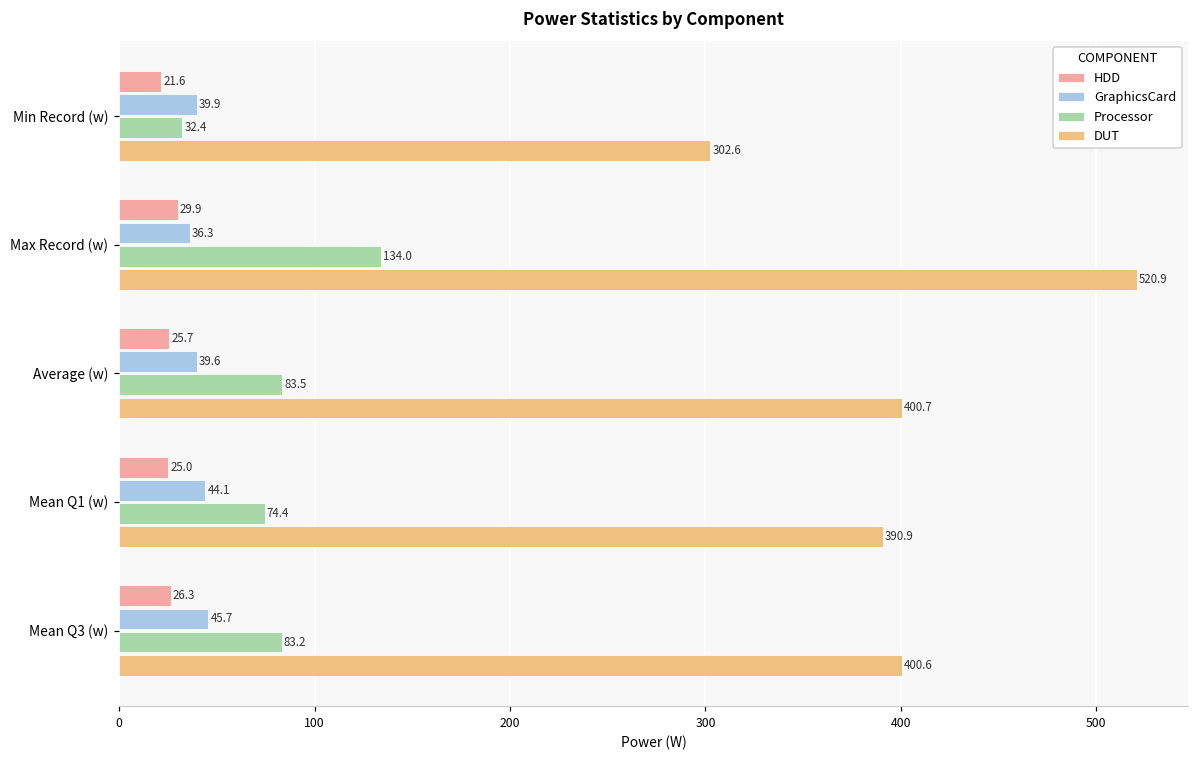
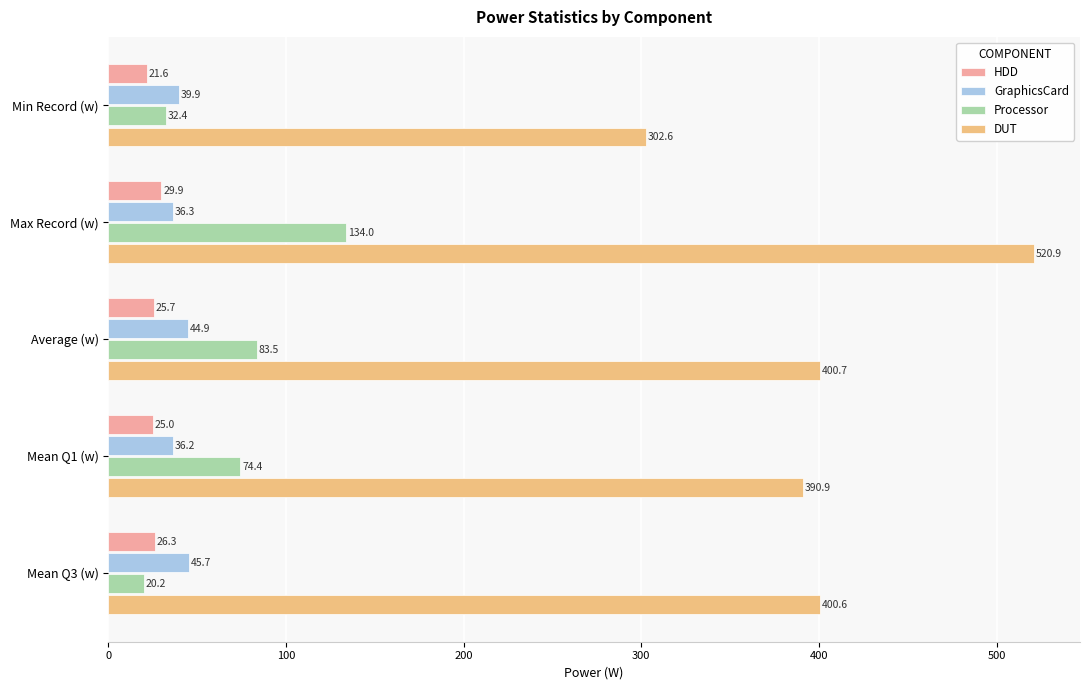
GraphicsCard, Average (w): 39.6 -> 44.9
GraphicsCard, Mean Q1 (w): 44.1 -> 36.2
Processor, Mean Q3 (w): 83.2 -> 20.2
